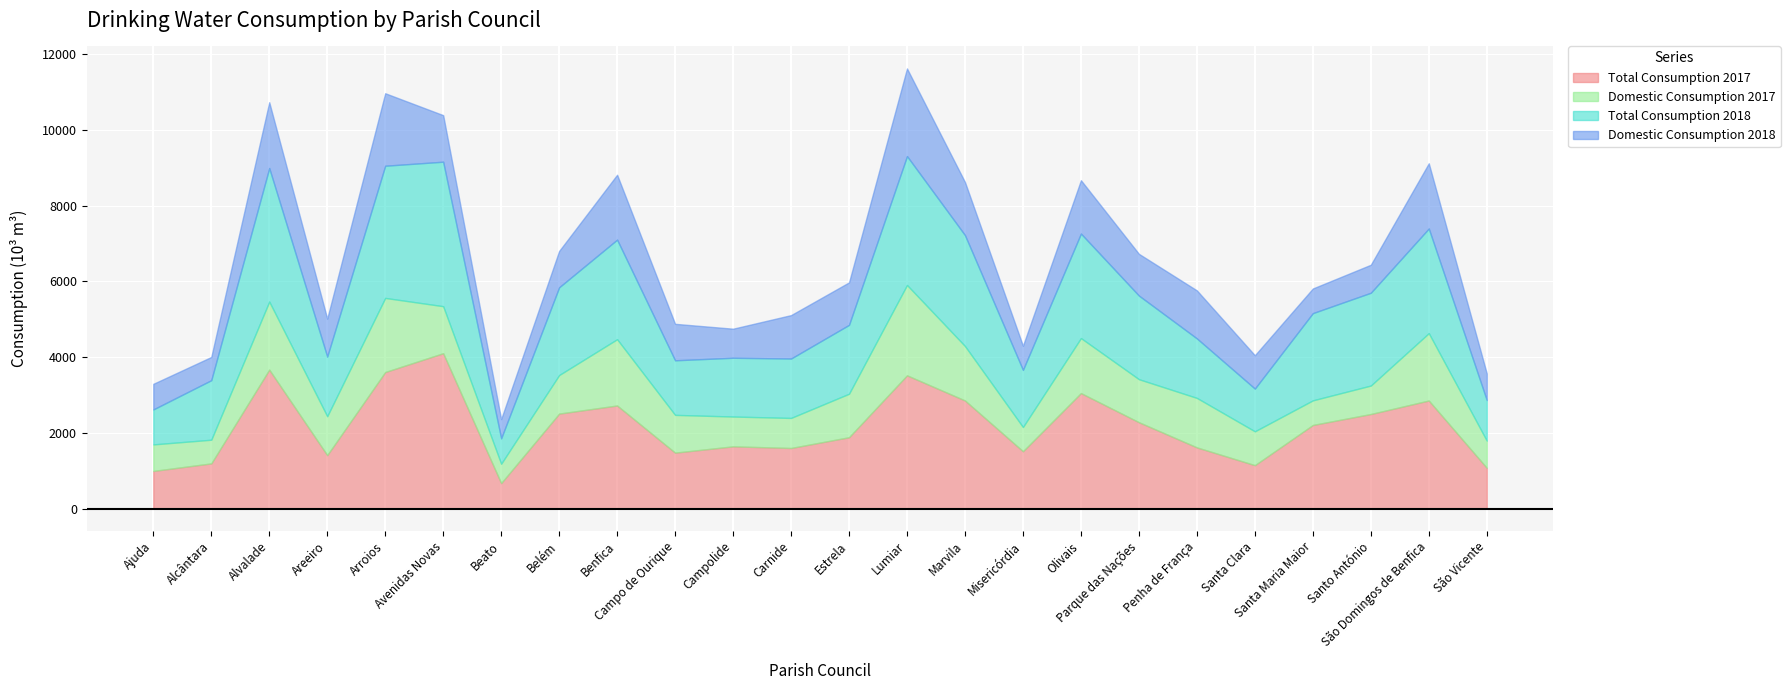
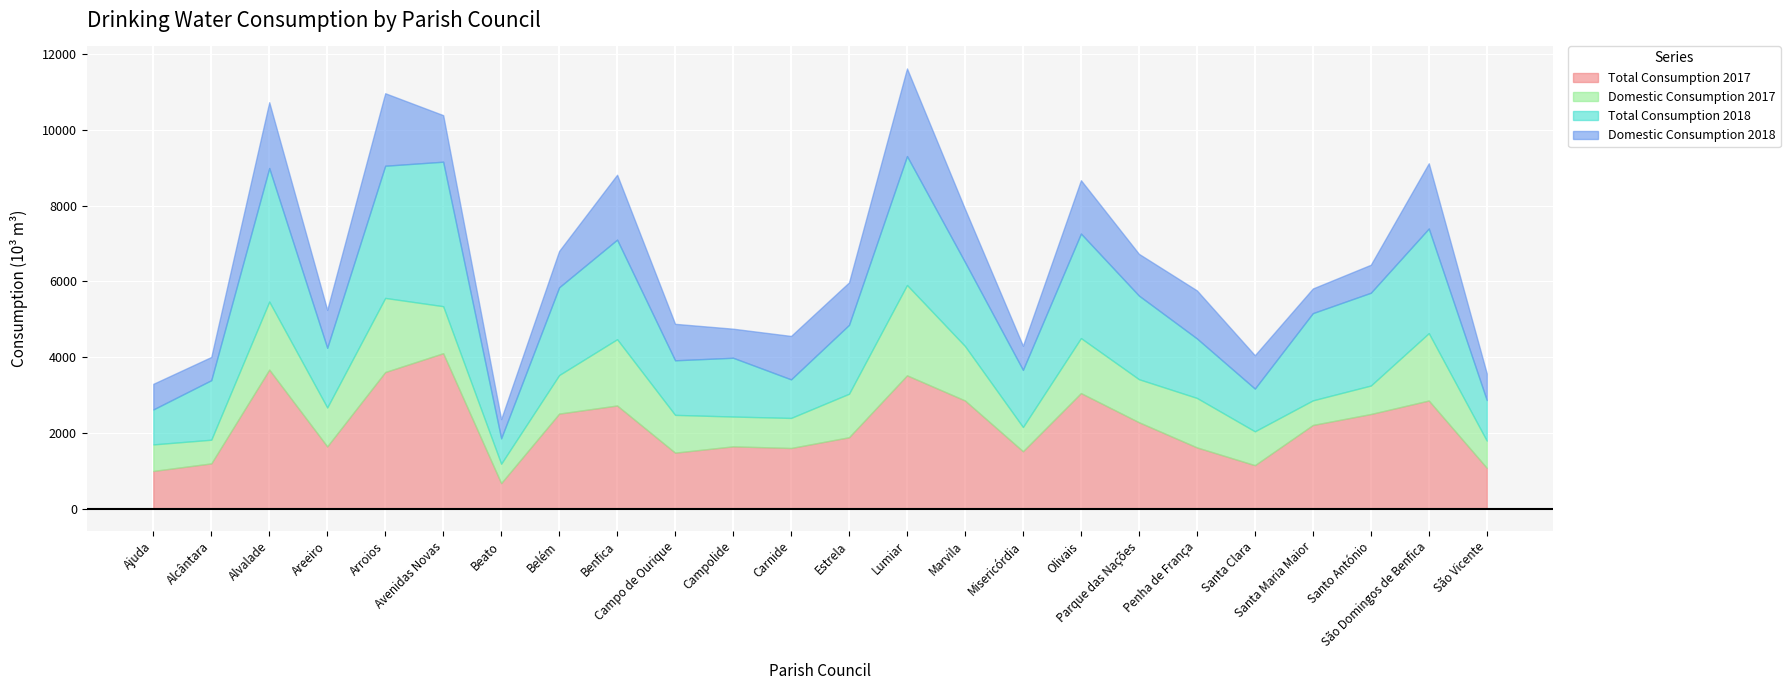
Total Consumption 2017, Areeiro: 1400 -> 1600
Total Consumption 2018, Carnide: 1600 -> 1000
Total Consumption 2018, Marvila: 2900 -> 2200
